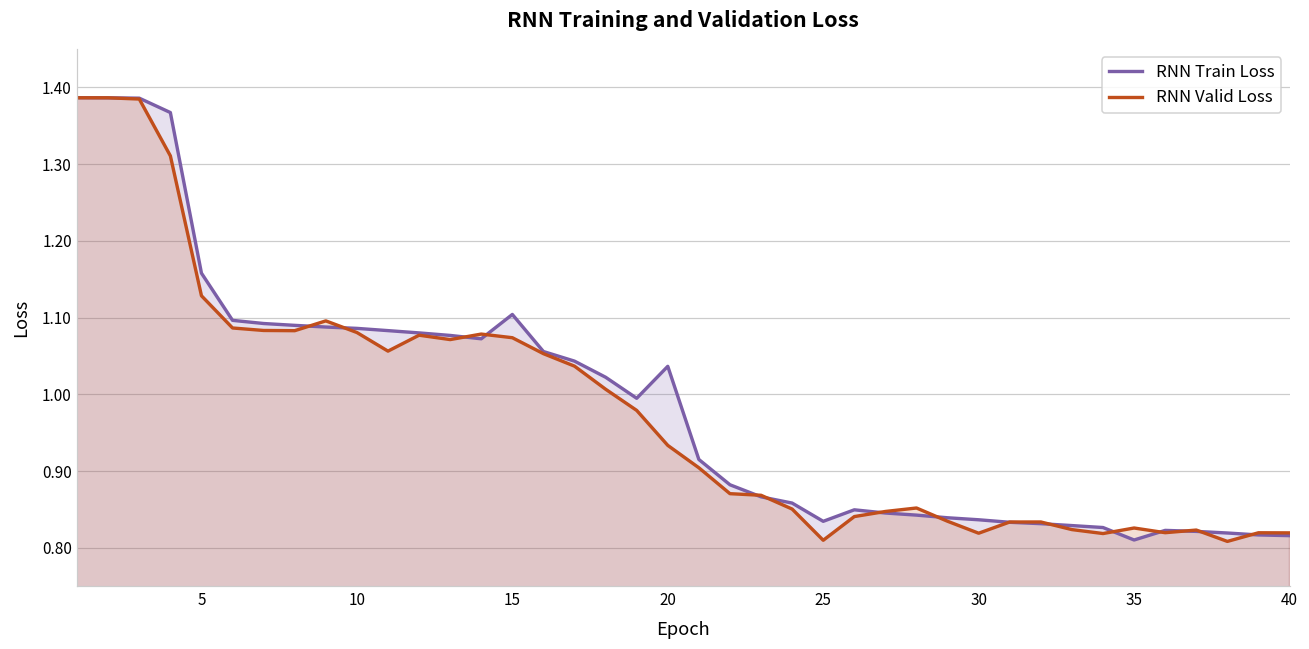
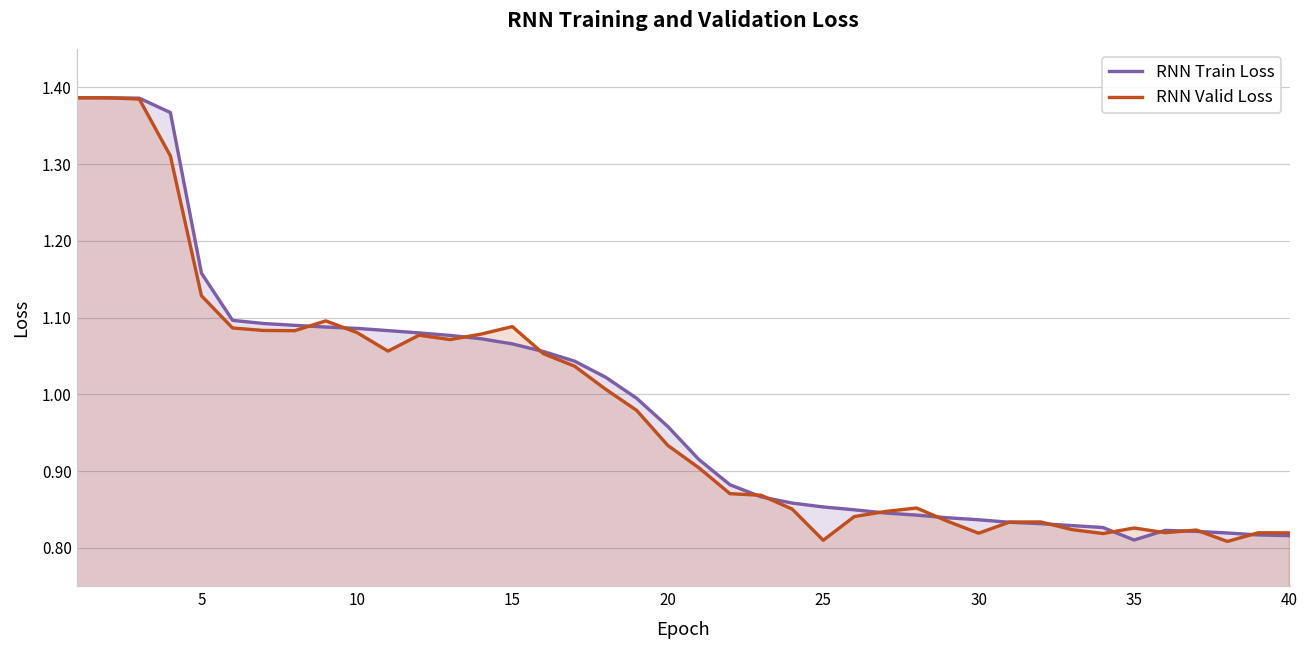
RNN Train Loss, 15: 1.10 -> 1.07
RNN Valid Loss, 15: 1.07 -> 1.09
RNN Train Loss, 20: 1.04 -> 0.96
RNN Train Loss, 25: 0.83 -> 0.85
